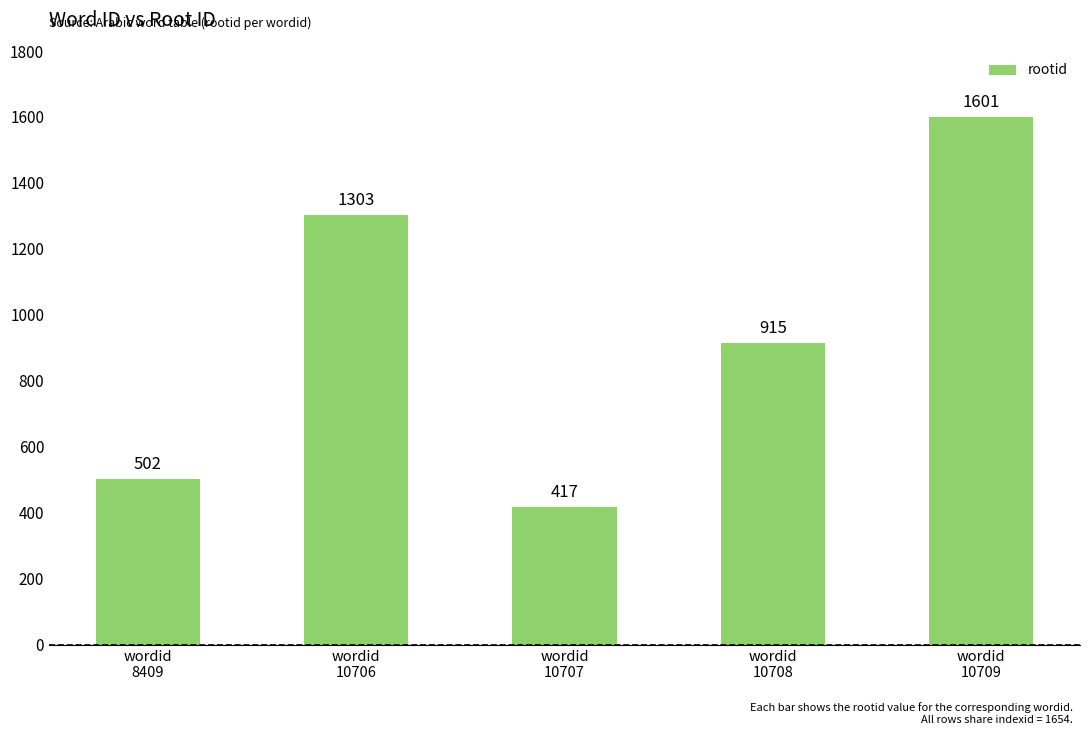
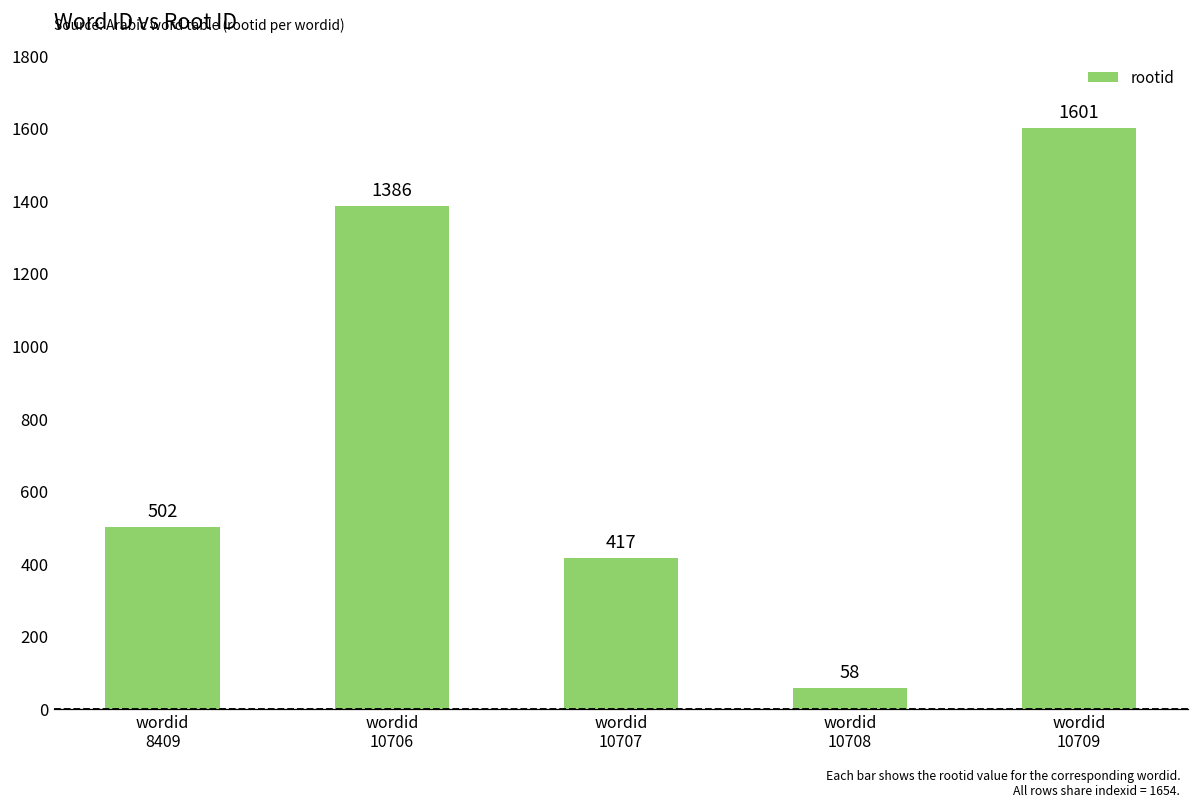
wordid 10706: 1303 -> 1386
wordid 10708: 915 -> 58
